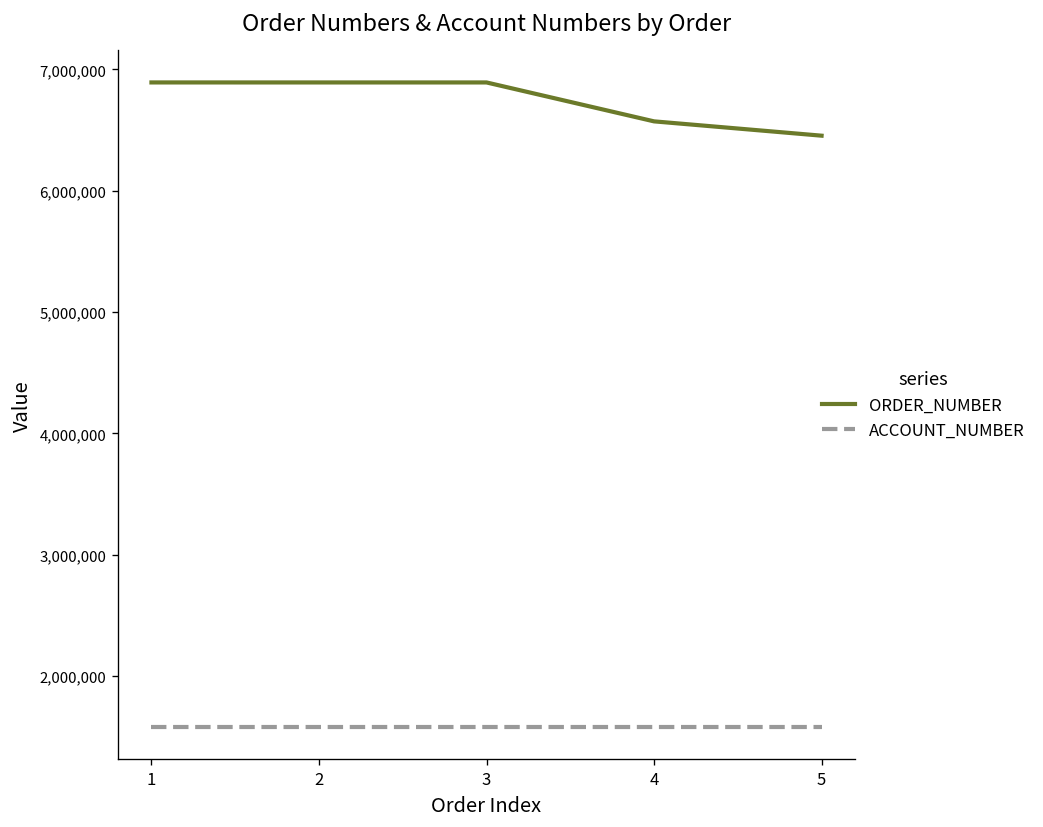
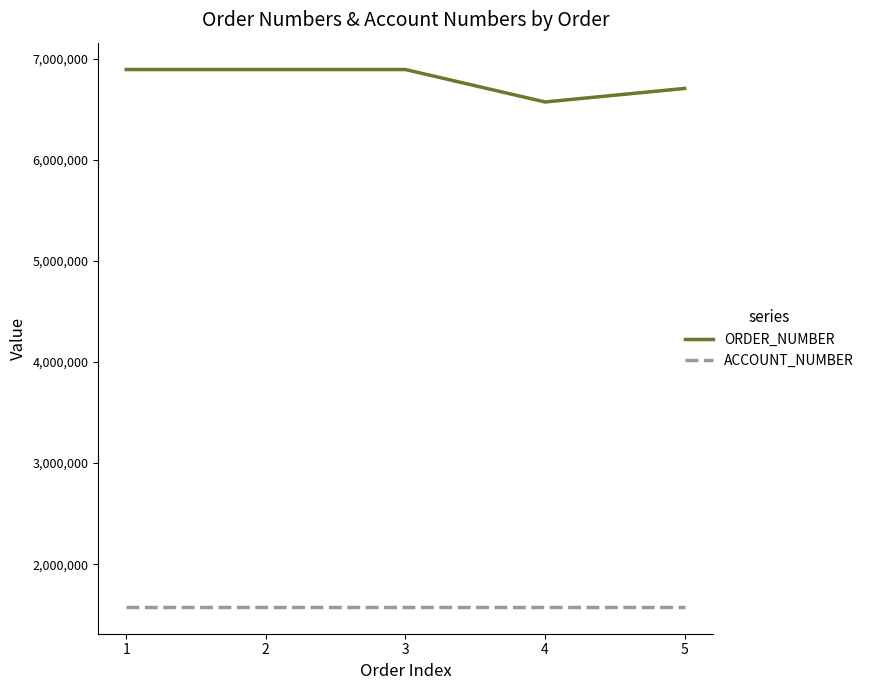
ORDER_NUMBER, 5: 6,450,000 -> 6,710,000
